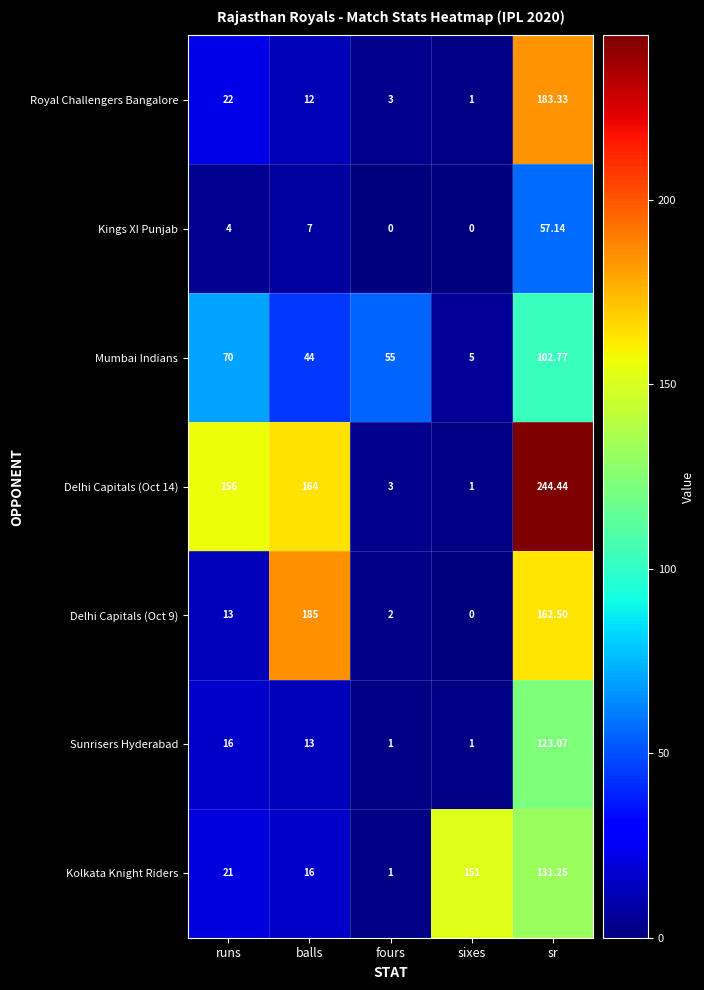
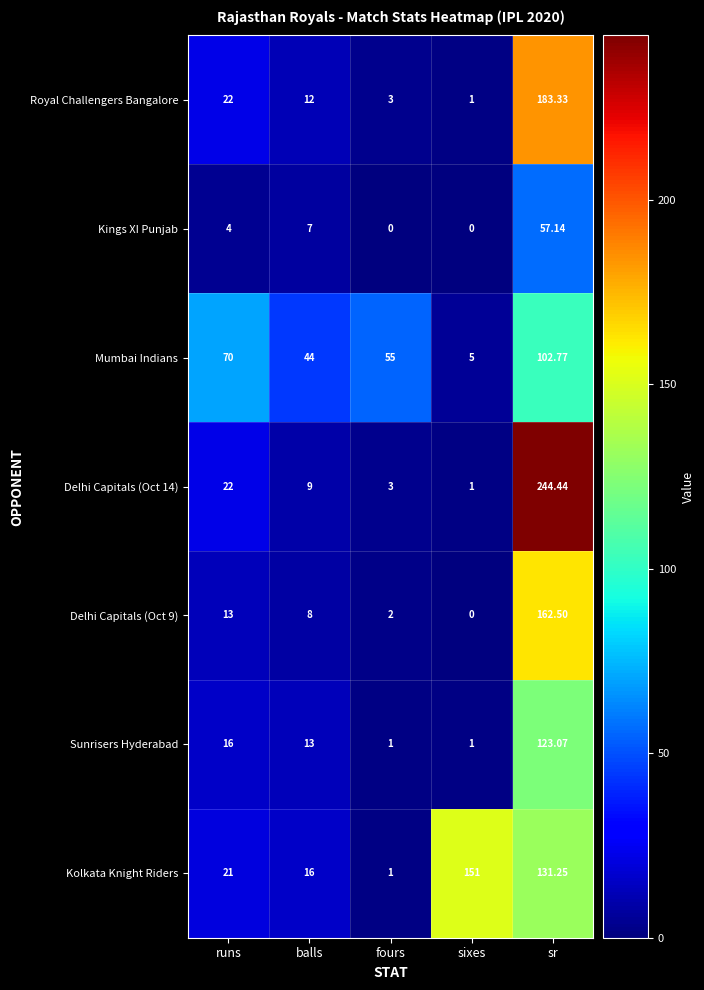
Delhi Capitals (Oct 14), runs: 156 -> 22
Delhi Capitals (Oct 14), balls: 164 -> 9
Delhi Capitals (Oct 9), balls: 185 -> 8
